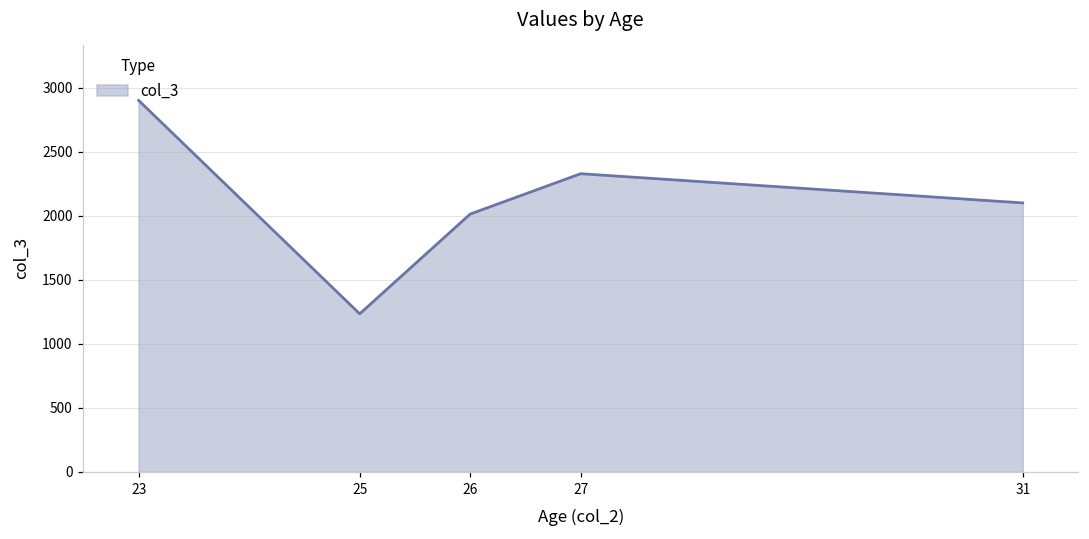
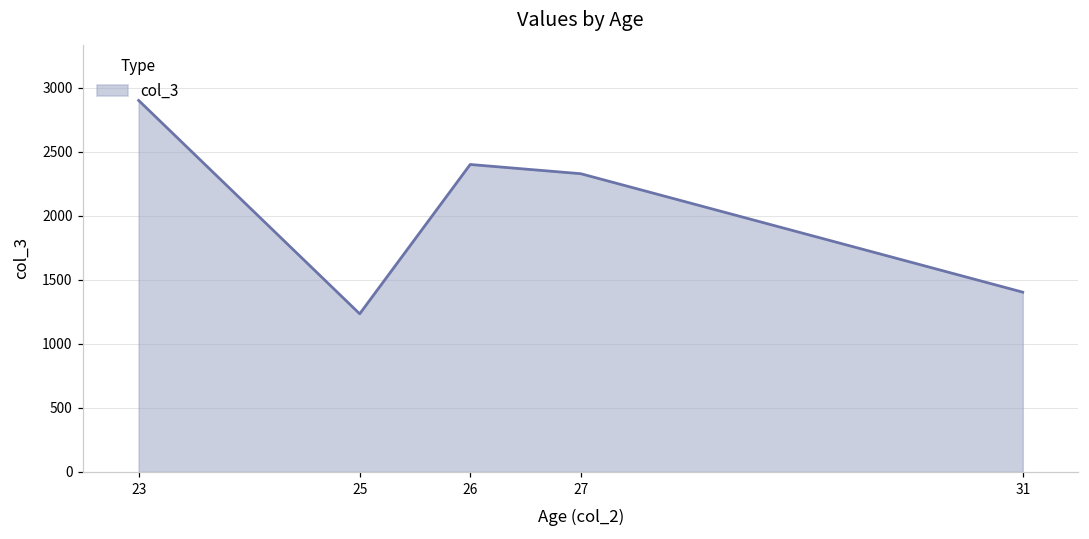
26: 2010 -> 2400
31: 2100 -> 1400
